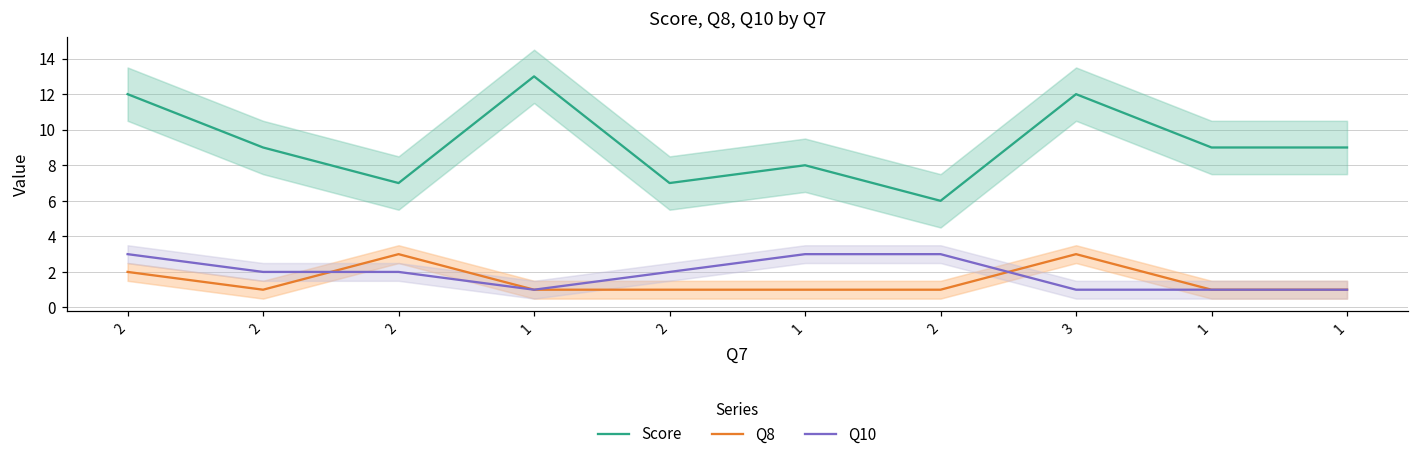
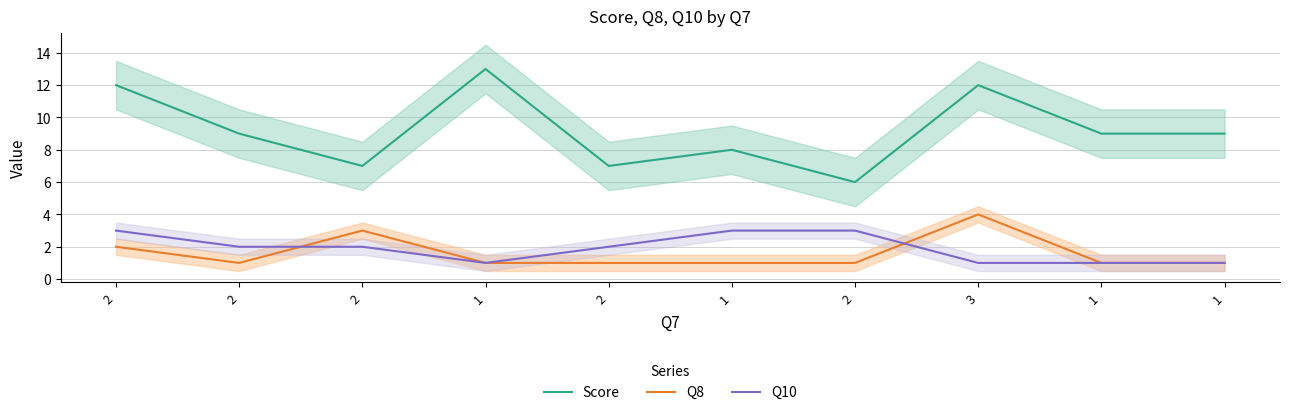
Q8, 3: 3 -> 4
